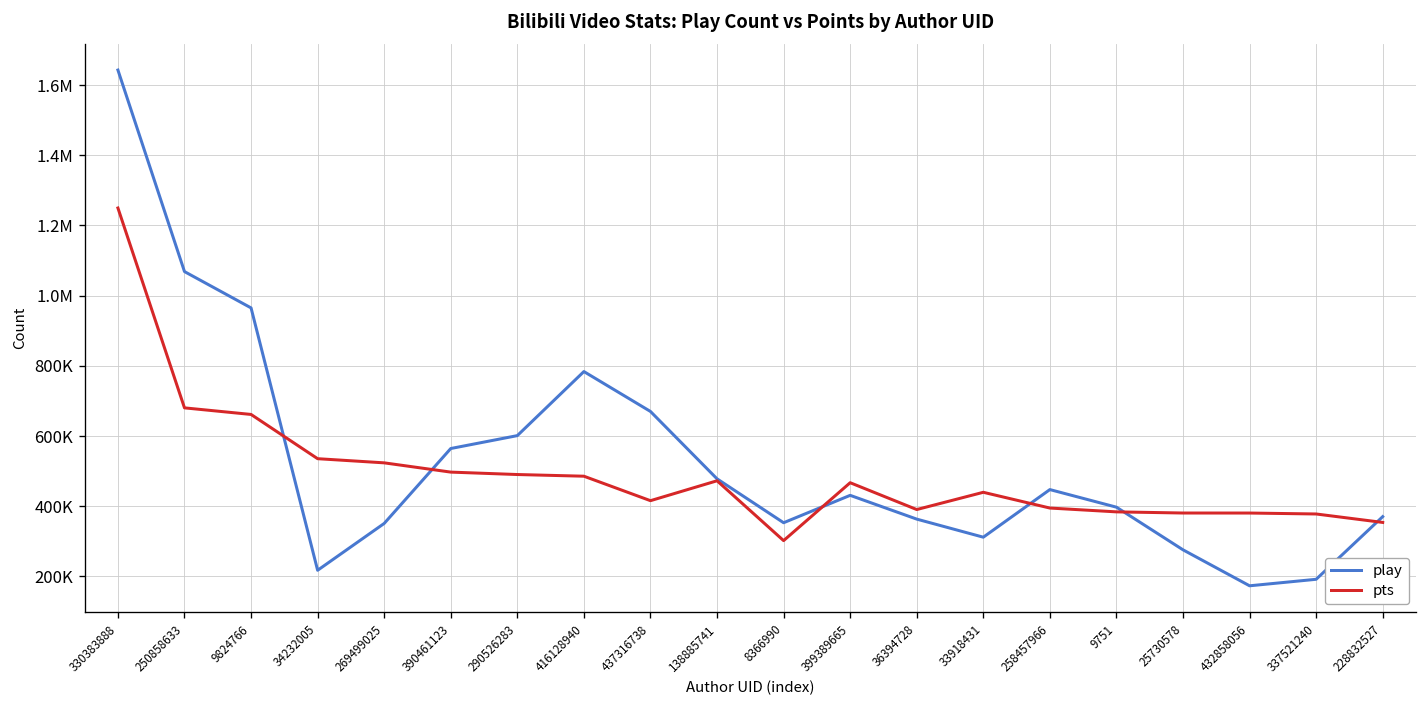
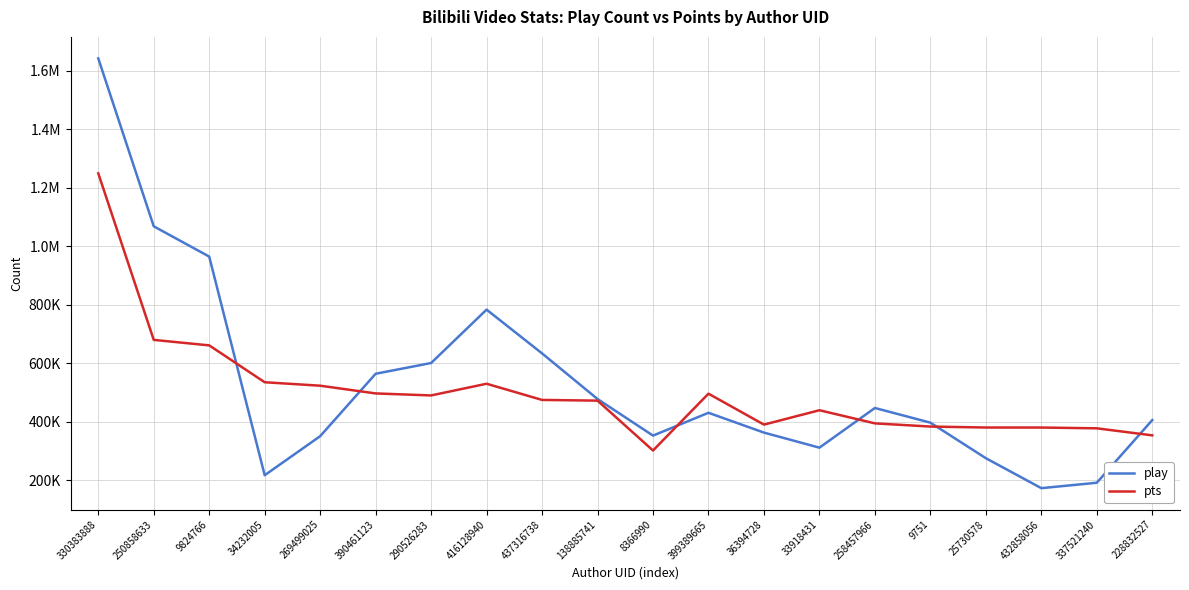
pts, 416128940: 490000 -> 530000
play, 437316738: 670000 -> 630000
pts, 437316738: 420000 -> 470000
pts, 399389665: 470000 -> 500000
play, 228832527: 370000 -> 410000
